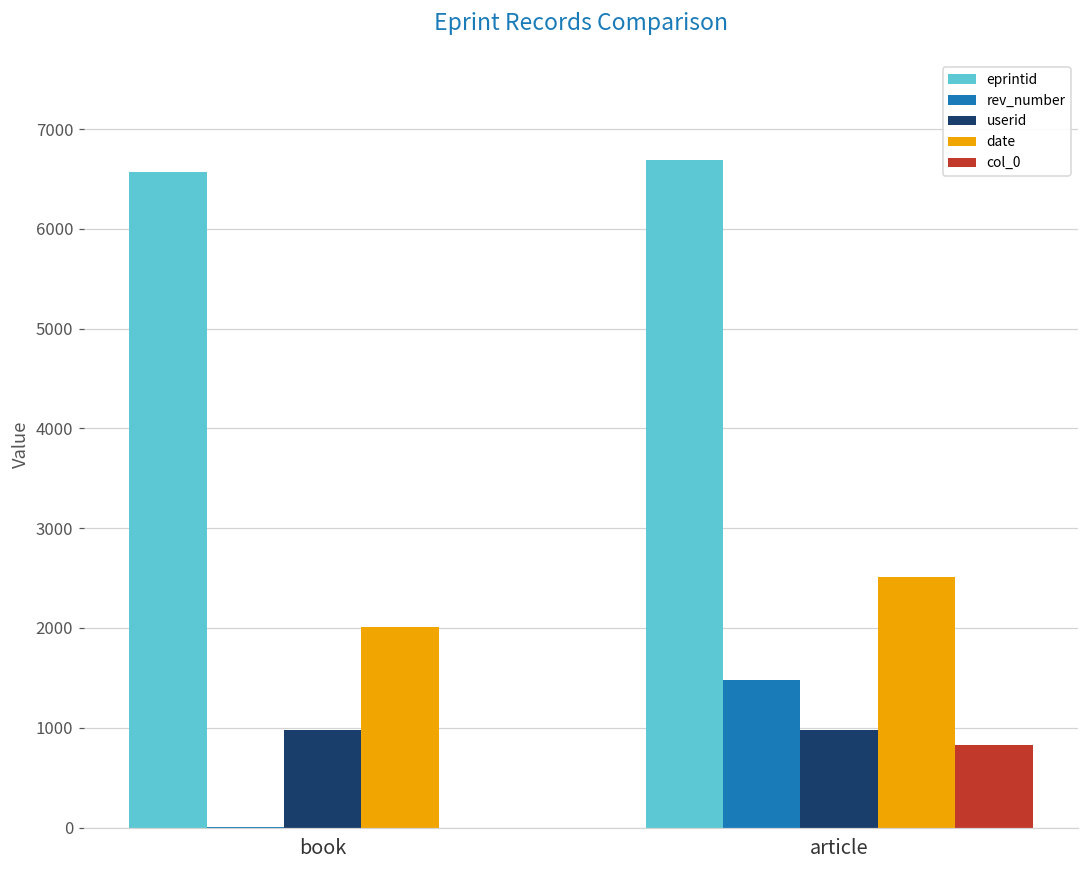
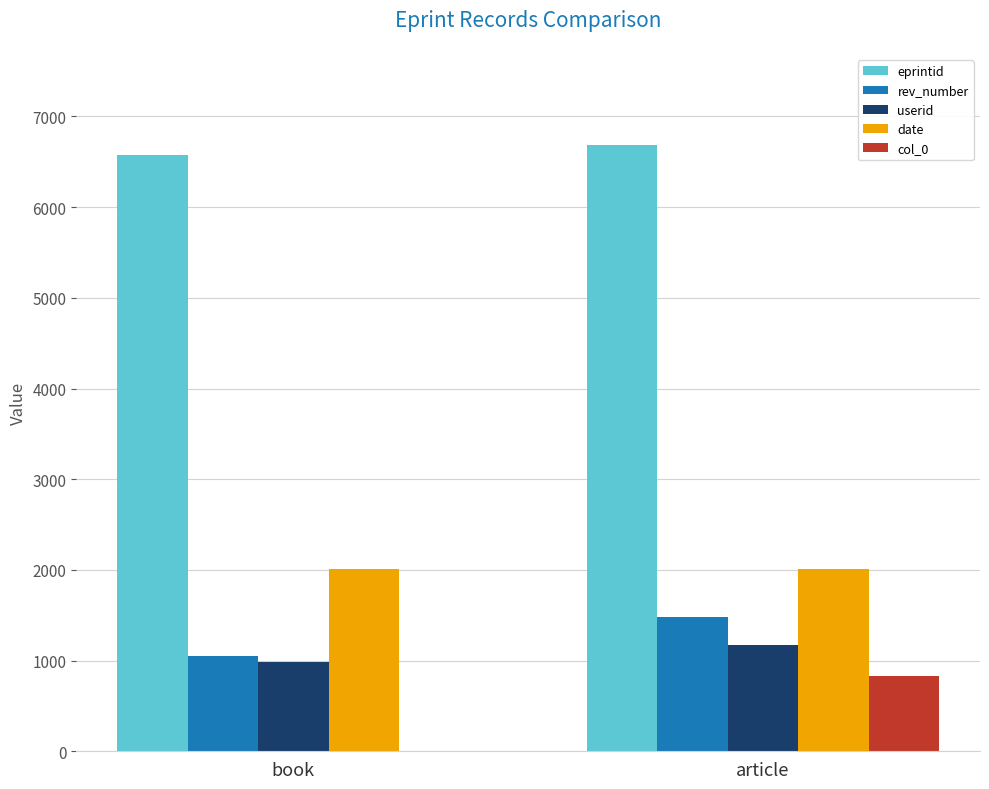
rev_number, book: 0 -> 1000
userid, article: 1000 -> 1200
date, article: 2500 -> 2000
